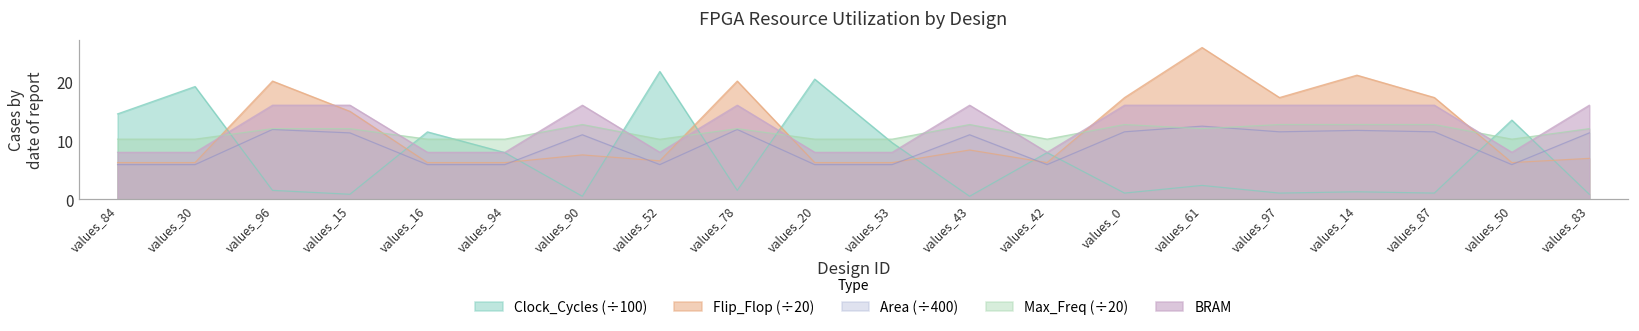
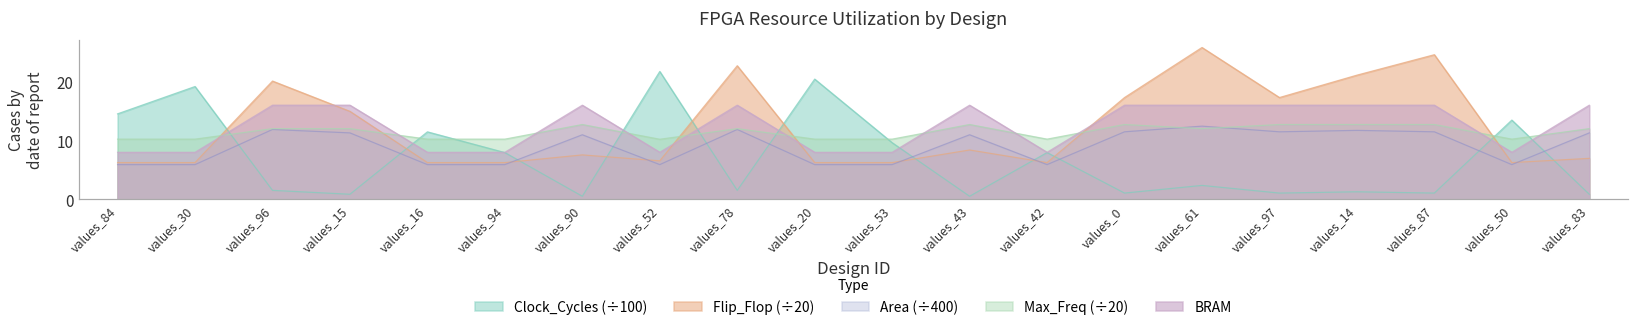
Flip_Flop (÷20), values_78: 20 -> 23
Flip_Flop (÷20), values_87: 17 -> 25
